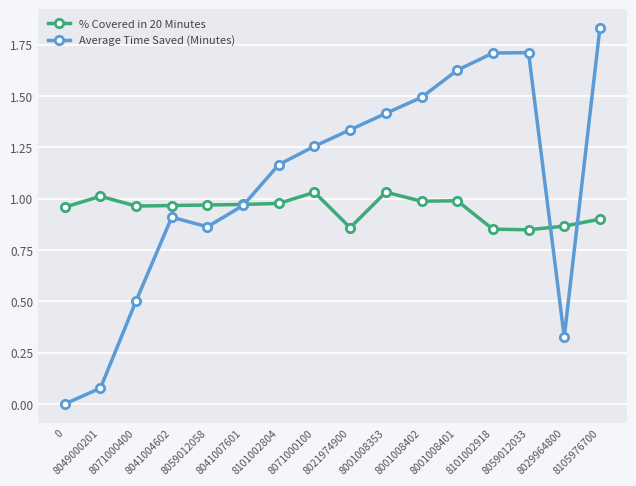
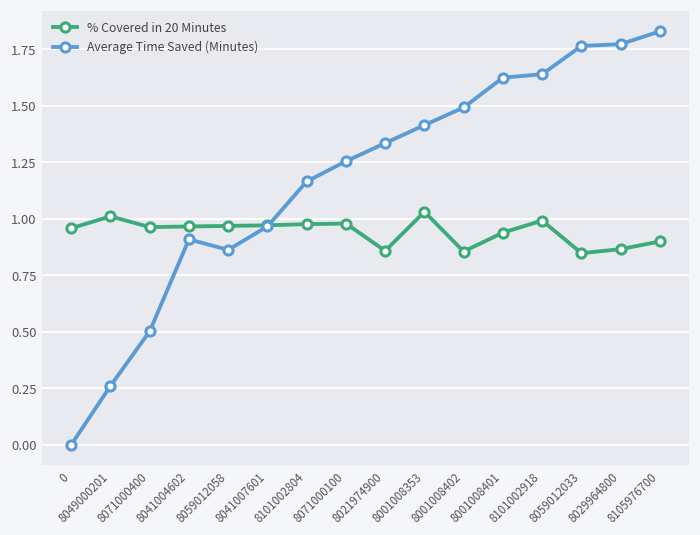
Average Time Saved (Minutes), 8049000201: 0.08 -> 0.26
% Covered in 20 Minutes, 8071000100: 1.03 -> 0.98
% Covered in 20 Minutes, 8001008402: 0.99 -> 0.86
% Covered in 20 Minutes, 8001008401: 0.99 -> 0.94
% Covered in 20 Minutes, 8101002918: 0.85 -> 0.99
Average Time Saved (Minutes), 8101002918: 1.71 -> 1.64
Average Time Saved (Minutes), 8059012033: 1.71 -> 1.77
Average Time Saved (Minutes), 8029964800: 0.33 -> 1.77
